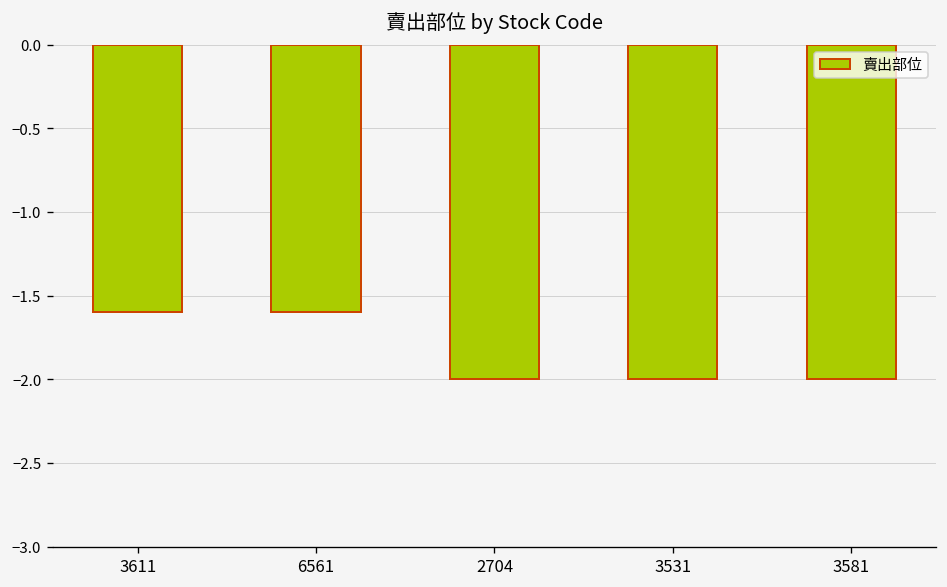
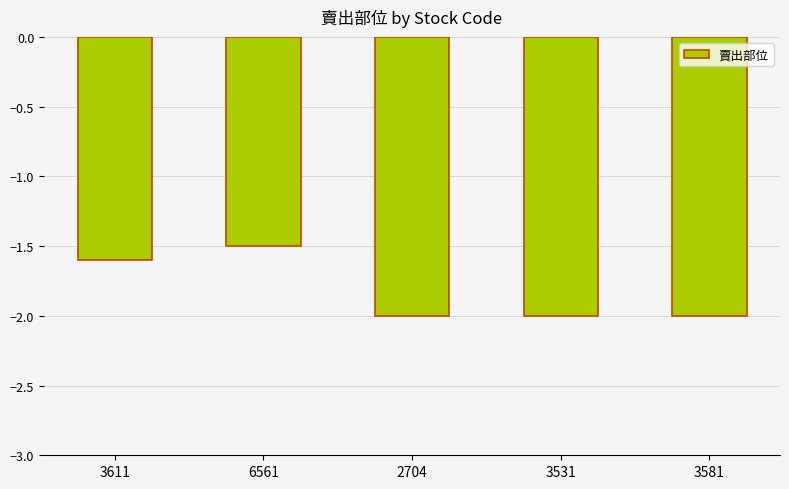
6561: -1.6 -> -1.5
